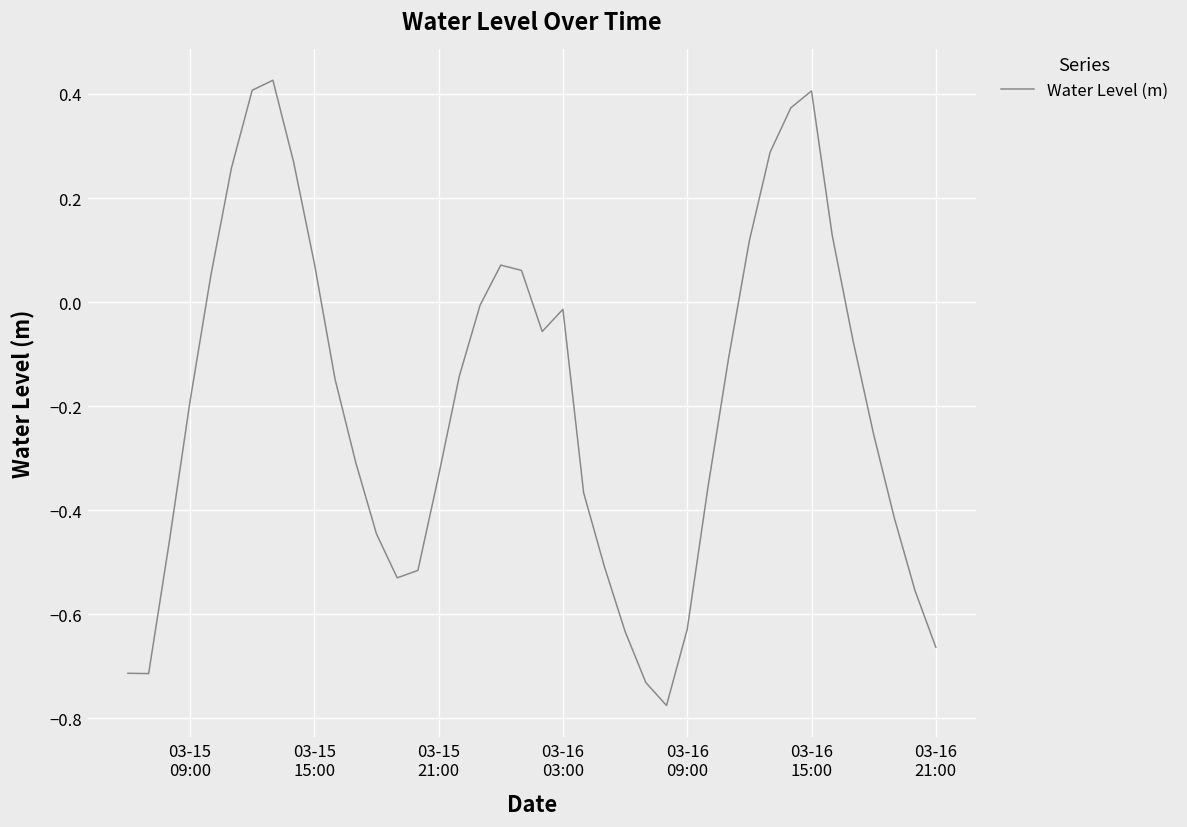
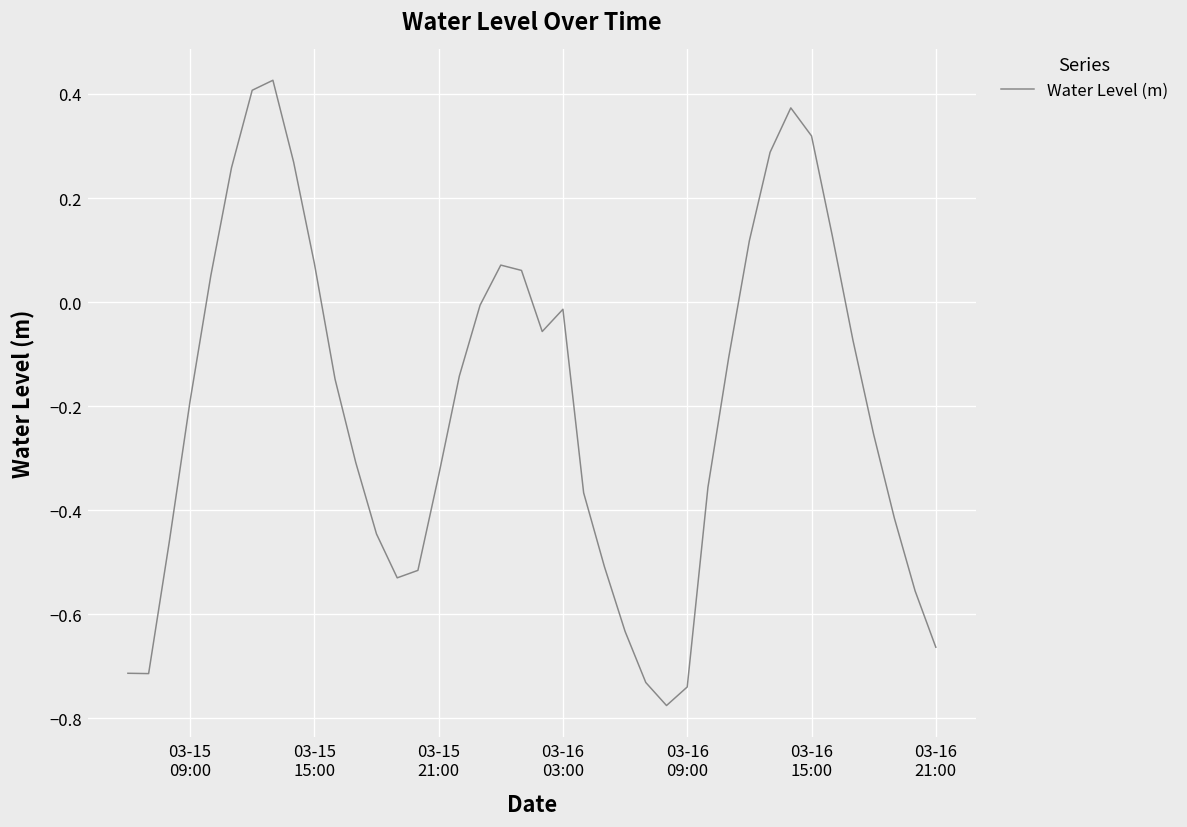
03-16 09:00: -0.63 -> -0.74
03-16 15:00: 0.41 -> 0.32
